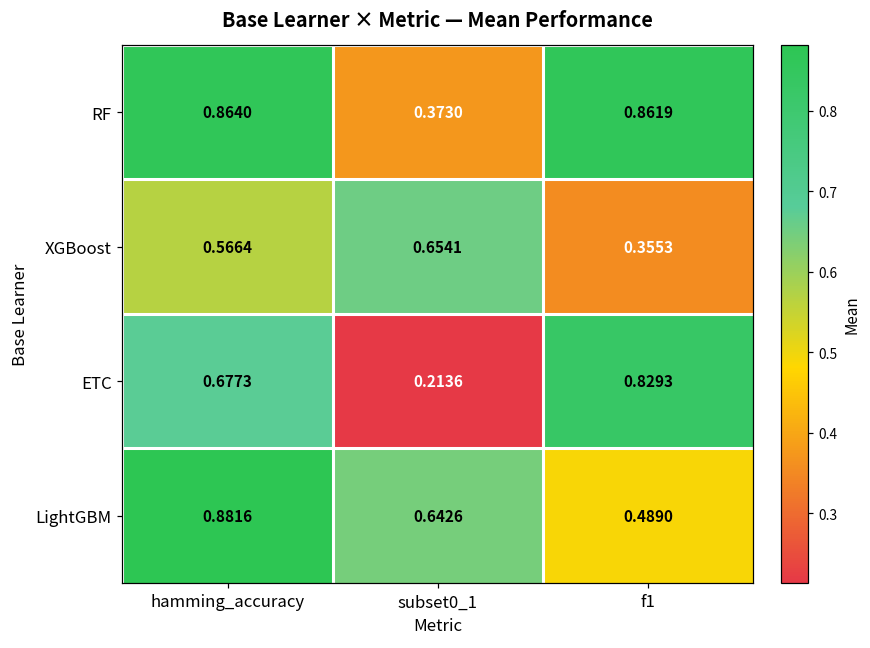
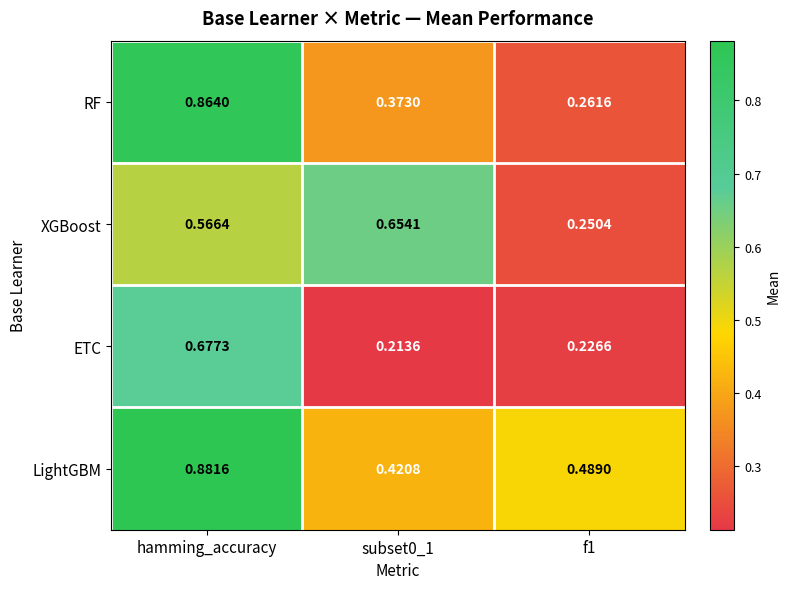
RF, f1: 0.8619 -> 0.2616
XGBoost, f1: 0.3553 -> 0.2504
ETC, f1: 0.8293 -> 0.2266
LightGBM, subset0_1: 0.6426 -> 0.4208
